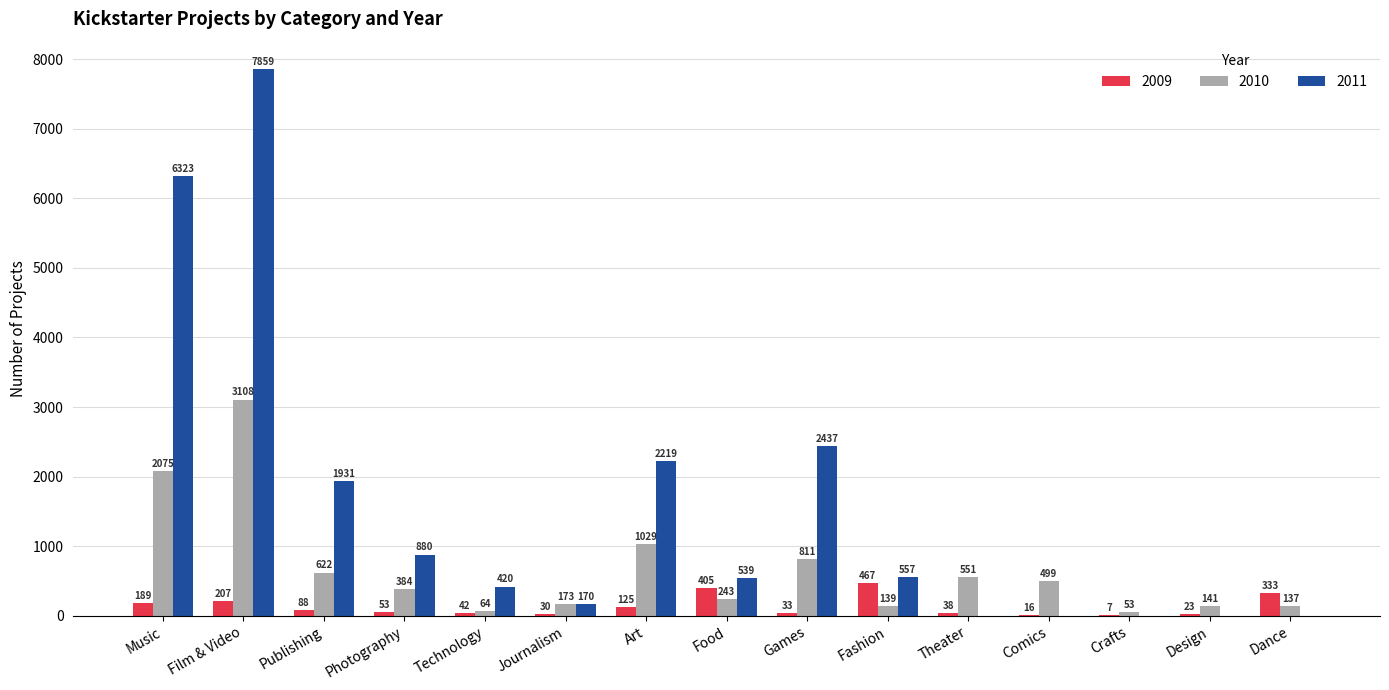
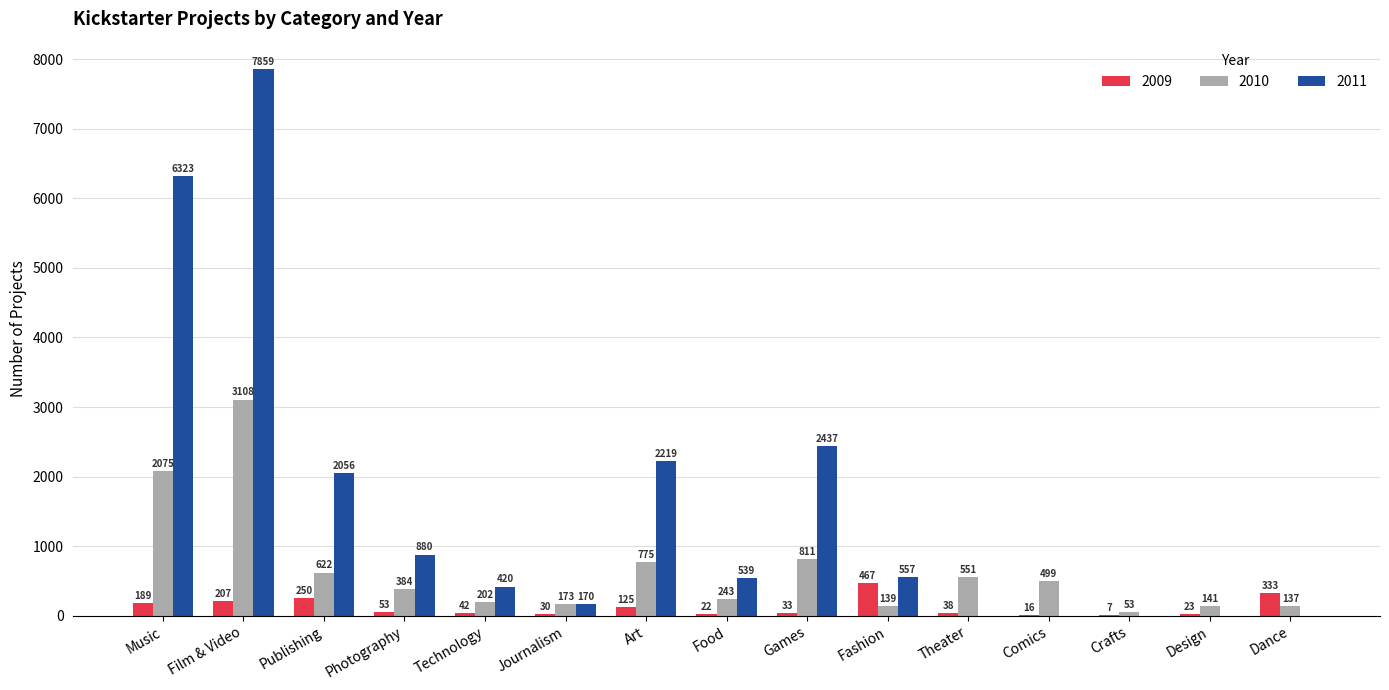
2009, Publishing: 88 -> 250
2011, Publishing: 1931 -> 2056
2010, Technology: 64 -> 202
2010, Art: 1029 -> 775
2009, Food: 405 -> 22
